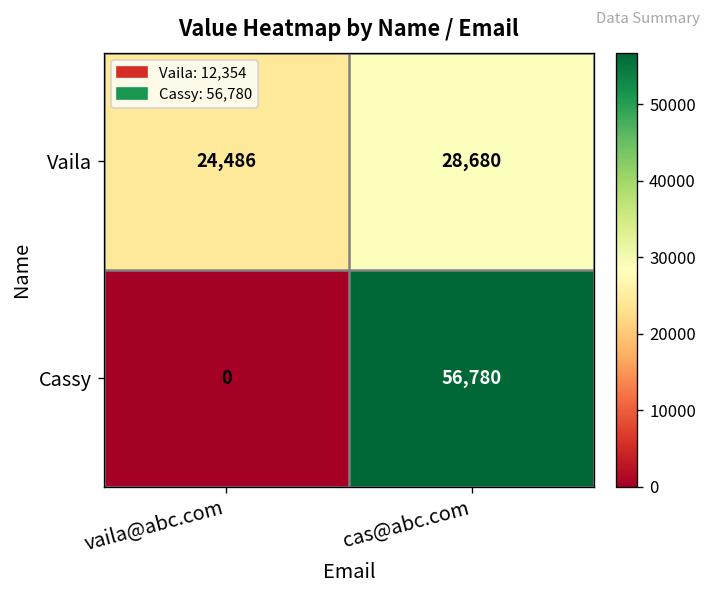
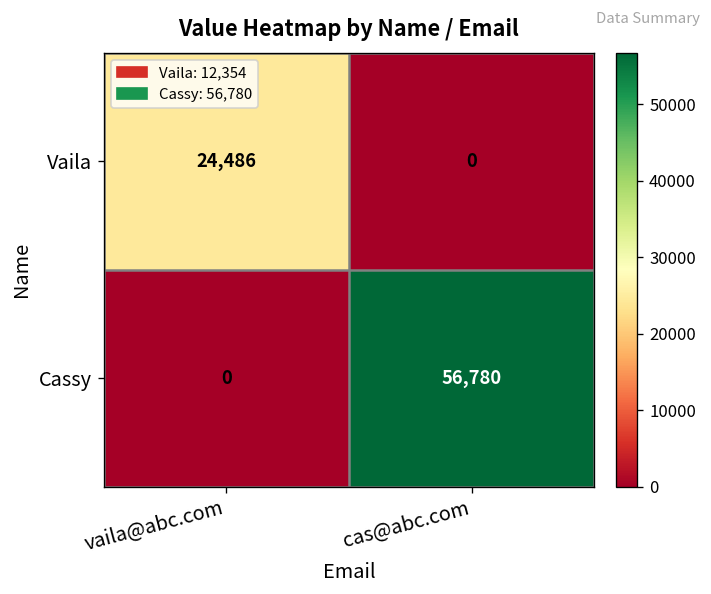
Vaila, cas@abc.com: 28,680 -> 0
